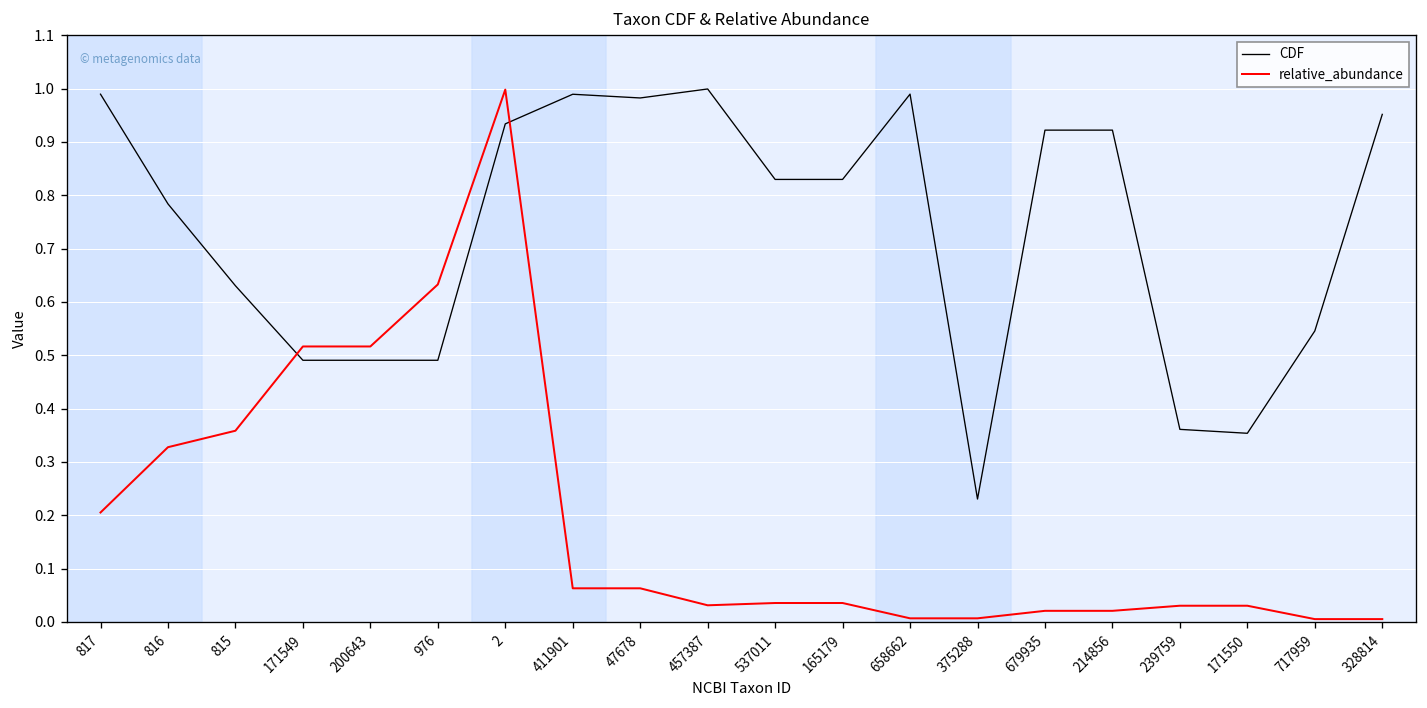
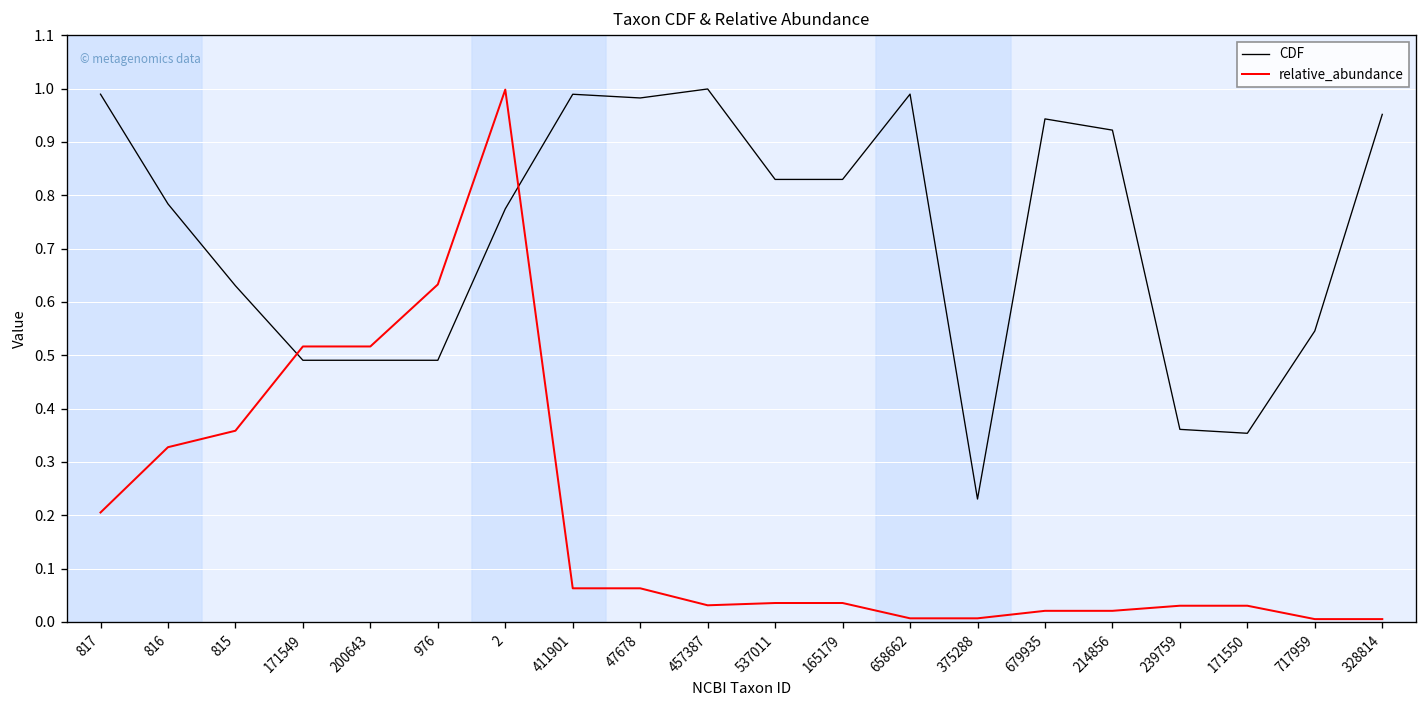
CDF, 2: 0.93 -> 0.77
CDF, 679935: 0.92 -> 0.94
